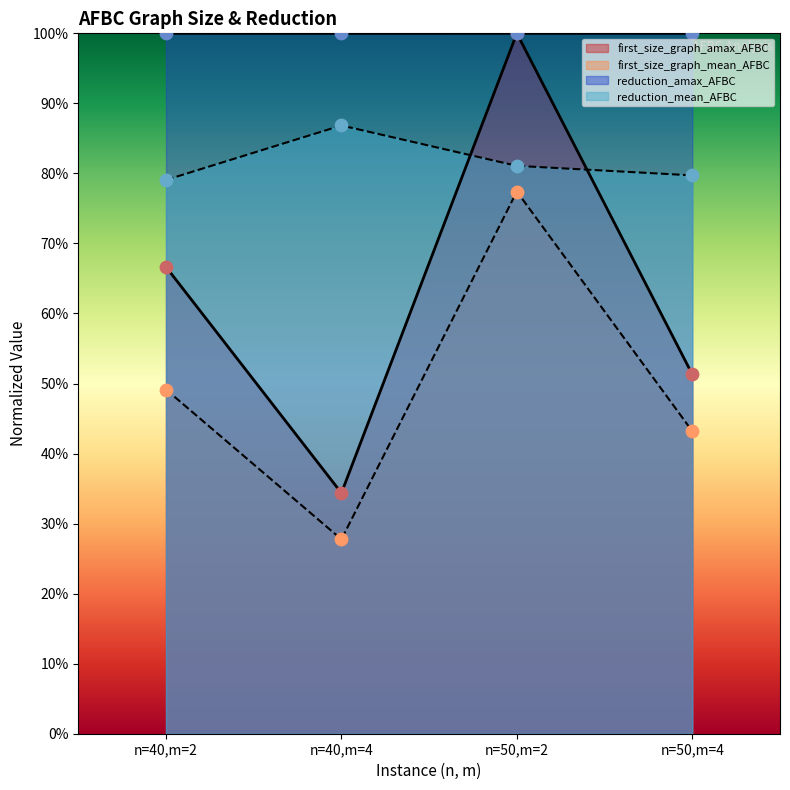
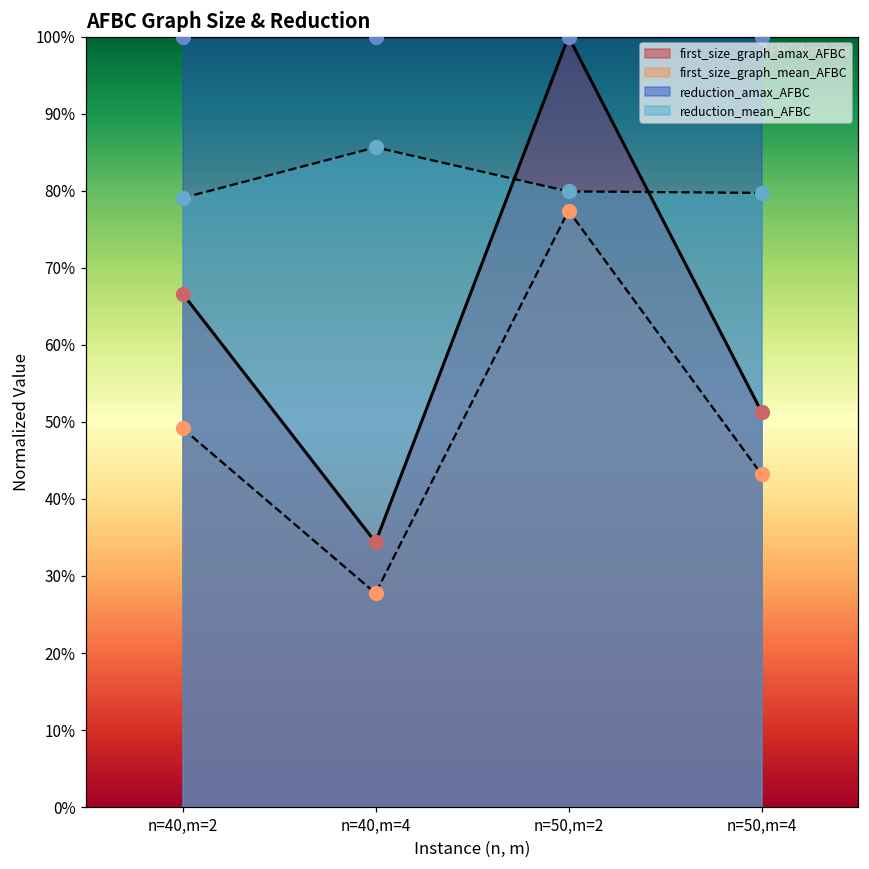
reduction_mean_AFBC, n=40,m=4: 87% -> 86%
reduction_mean_AFBC, n=50,m=2: 81% -> 80%
